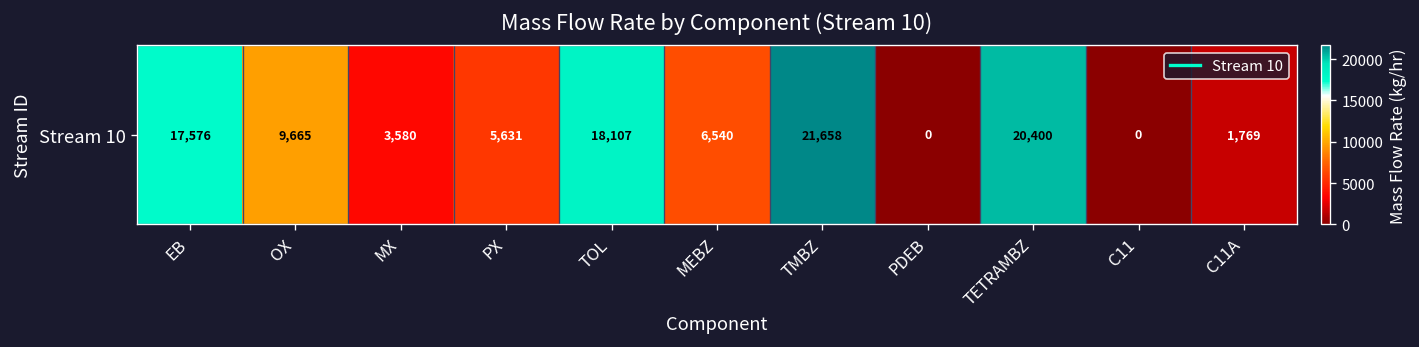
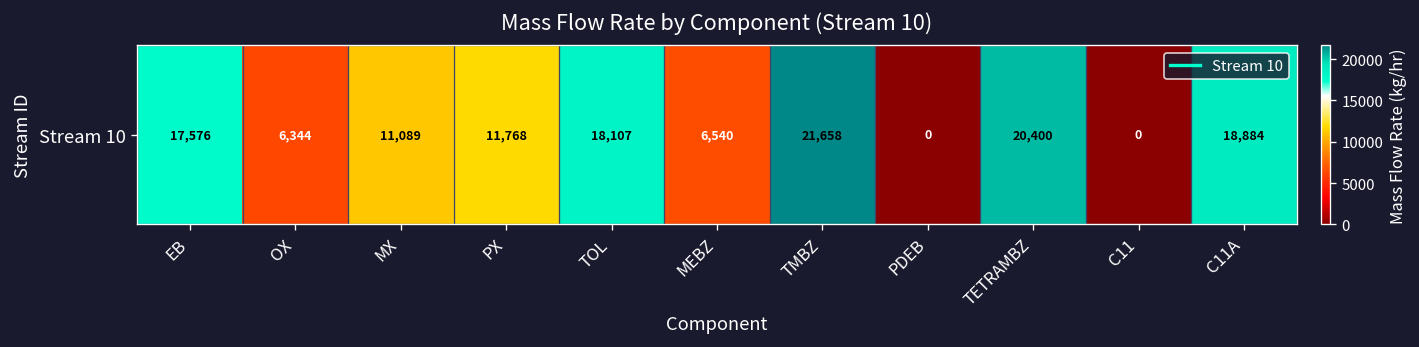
Stream 10, OX: 9,665 -> 6,344
Stream 10, MX: 3,580 -> 11,089
Stream 10, PX: 5,631 -> 11,768
Stream 10, C11A: 1,769 -> 18,884
